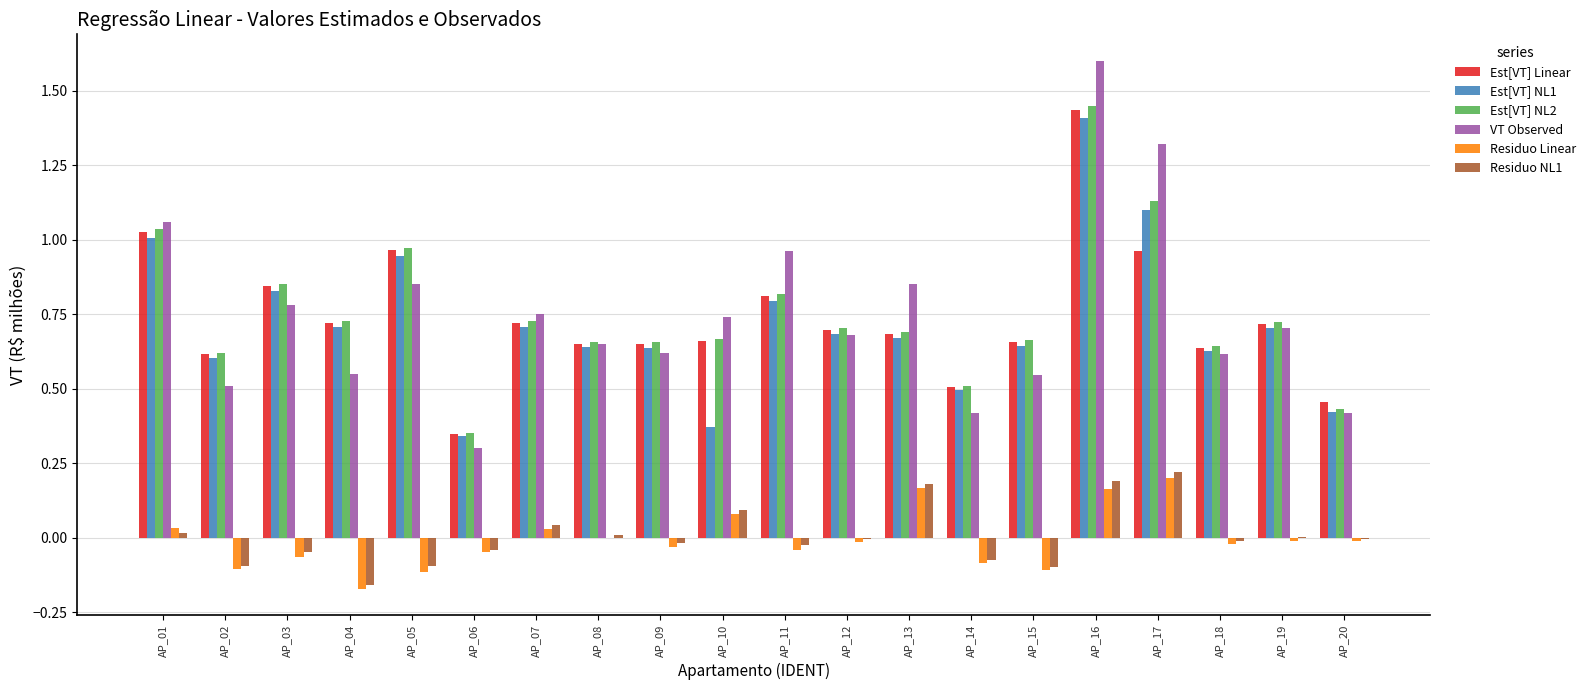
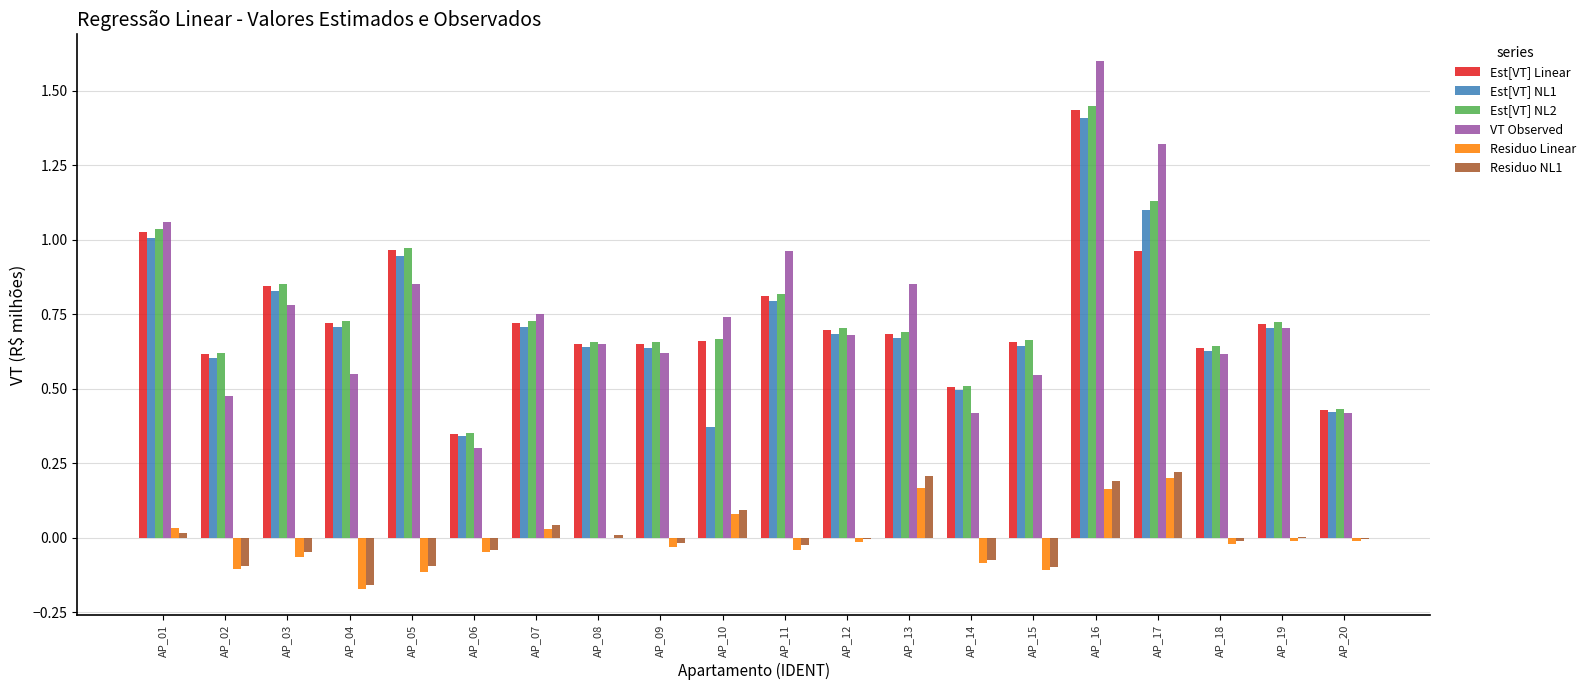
VT Observed, AP_02: 0.51 -> 0.48
Residuo NL1, AP_13: 0.18 -> 0.21
Est[VT] Linear, AP_20: 0.46 -> 0.43
